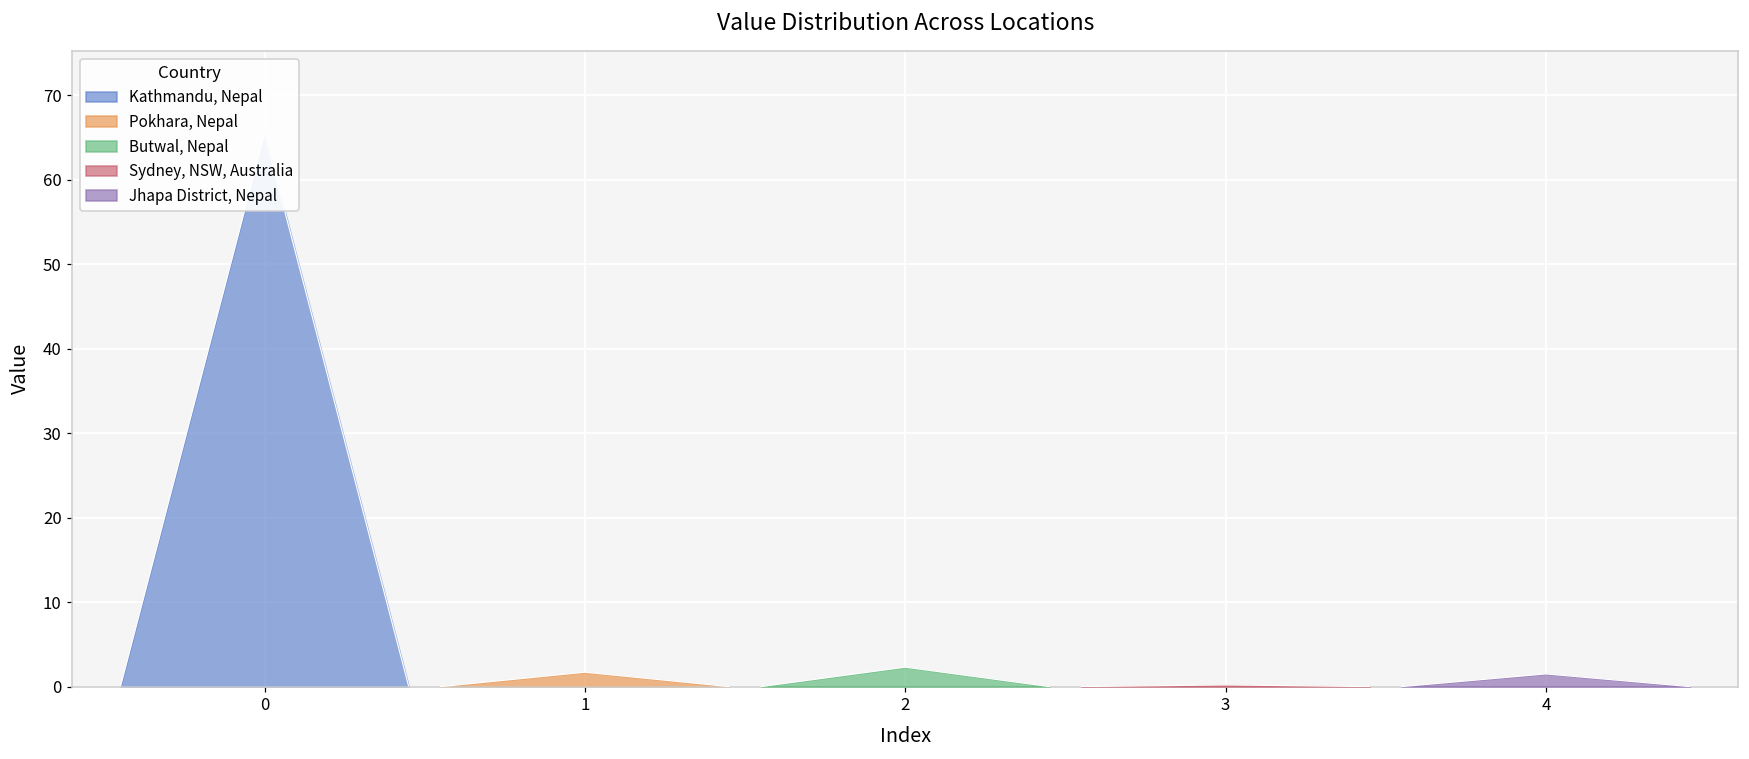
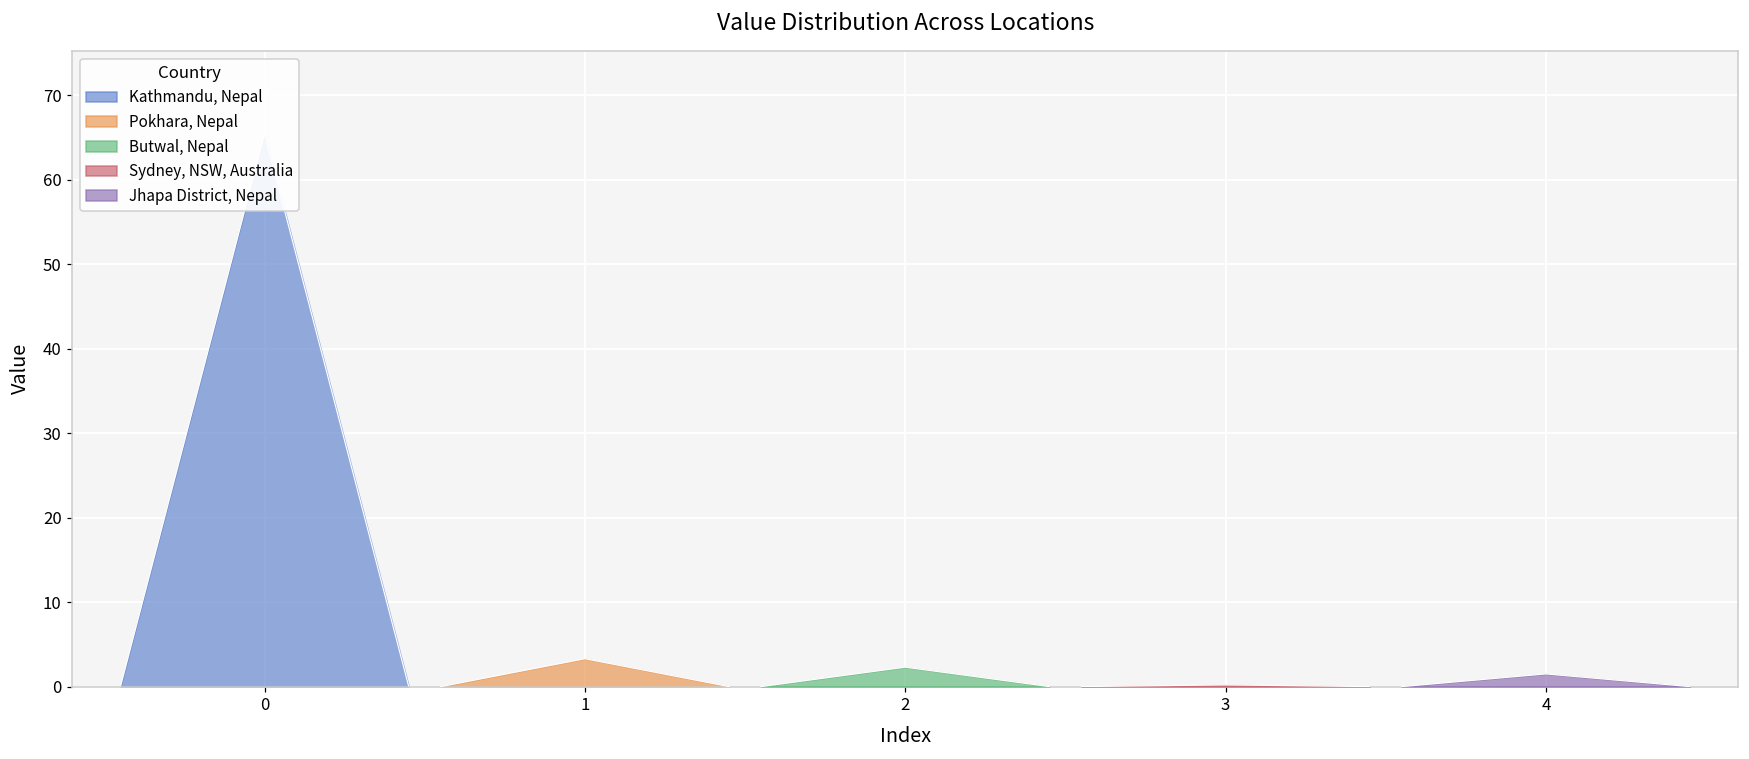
Pokhara, Nepal, 1: 2 -> 3
